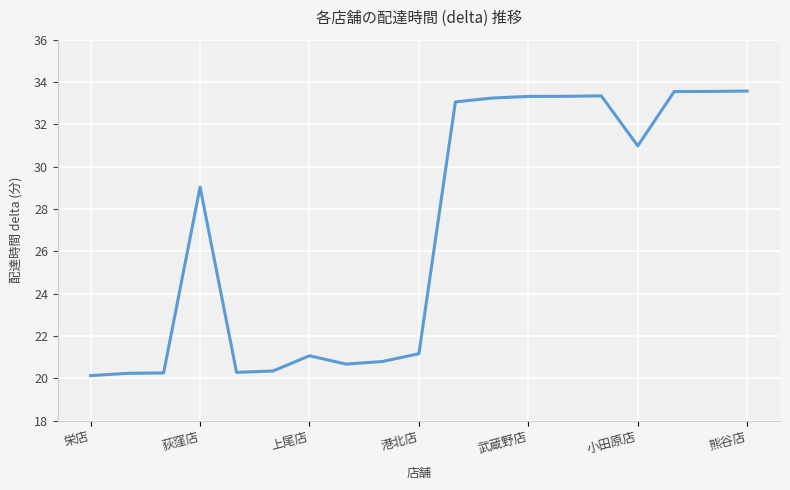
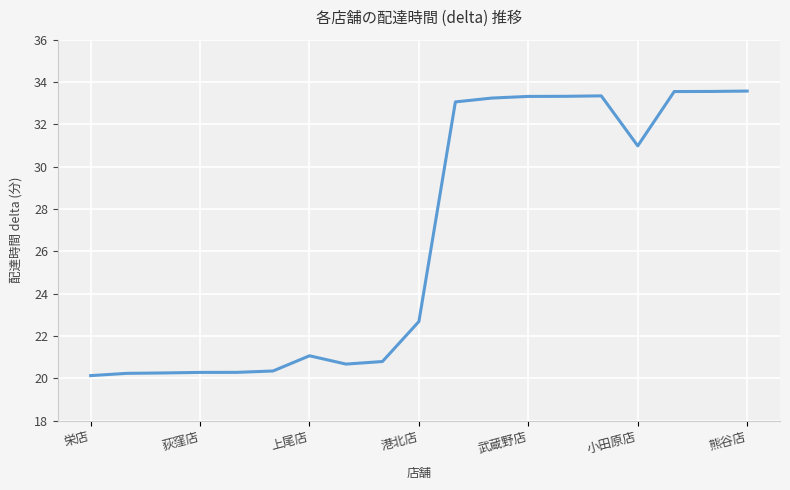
荻窪店: 29.0 -> 20.3
港北店: 21.2 -> 22.7
